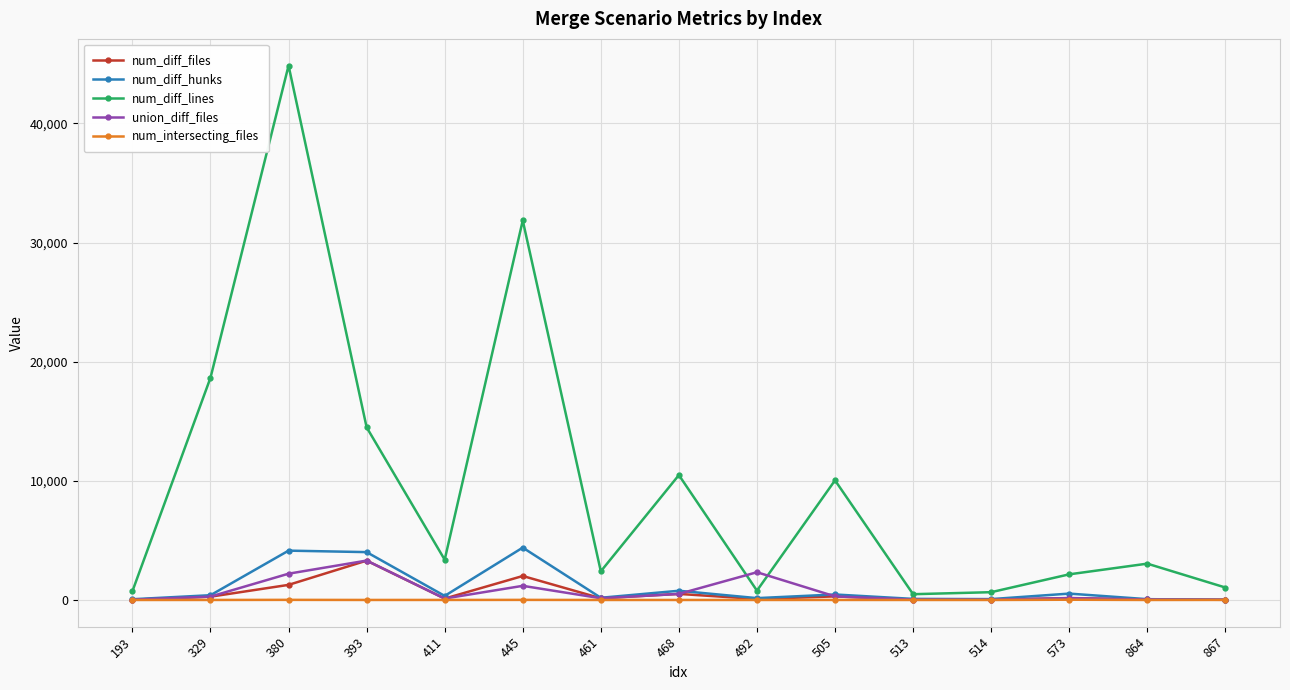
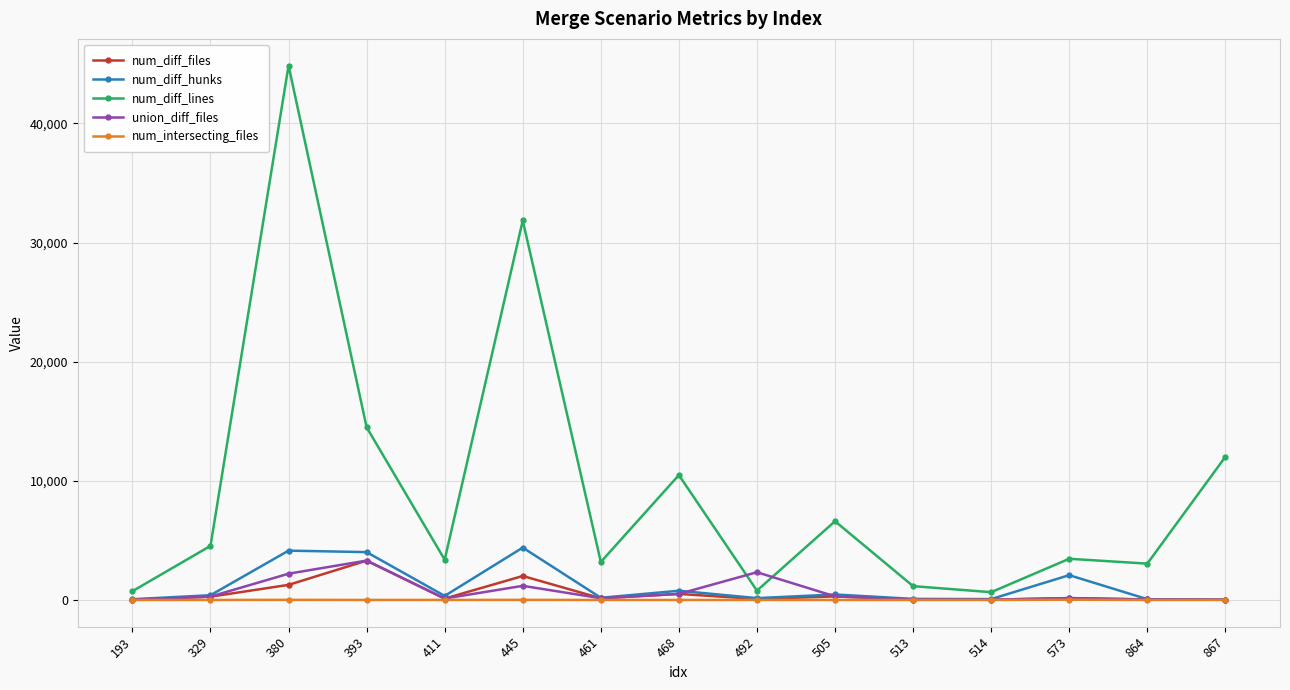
num_diff_lines, 329: 18,700 -> 4,500
num_diff_lines, 461: 2,400 -> 3,200
num_diff_lines, 505: 10,000 -> 6,600
num_diff_lines, 513: 500 -> 1,200
num_diff_hunks, 573: 500 -> 2,100
num_diff_lines, 573: 2,200 -> 3,500
num_diff_lines, 867: 1,000 -> 12,000
